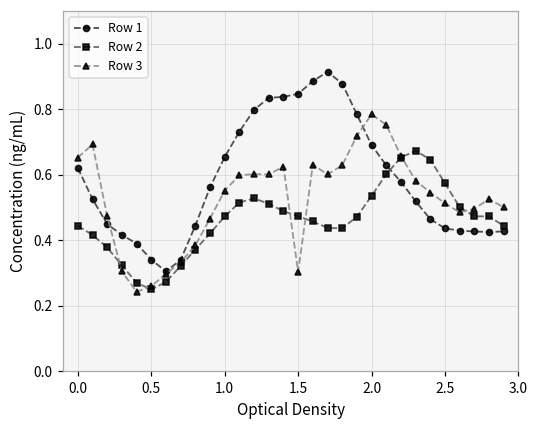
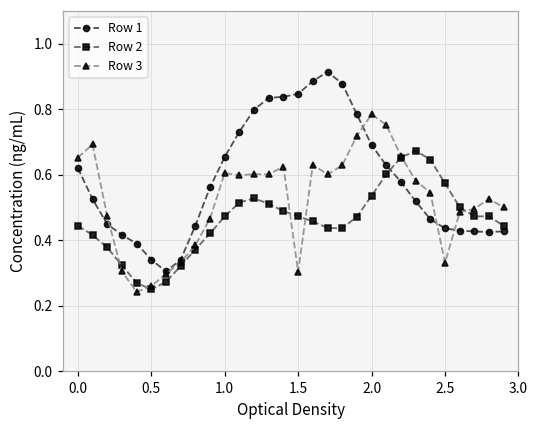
Row 3, 1.0: 0.55 -> 0.61
Row 3, 2.5: 0.51 -> 0.33
